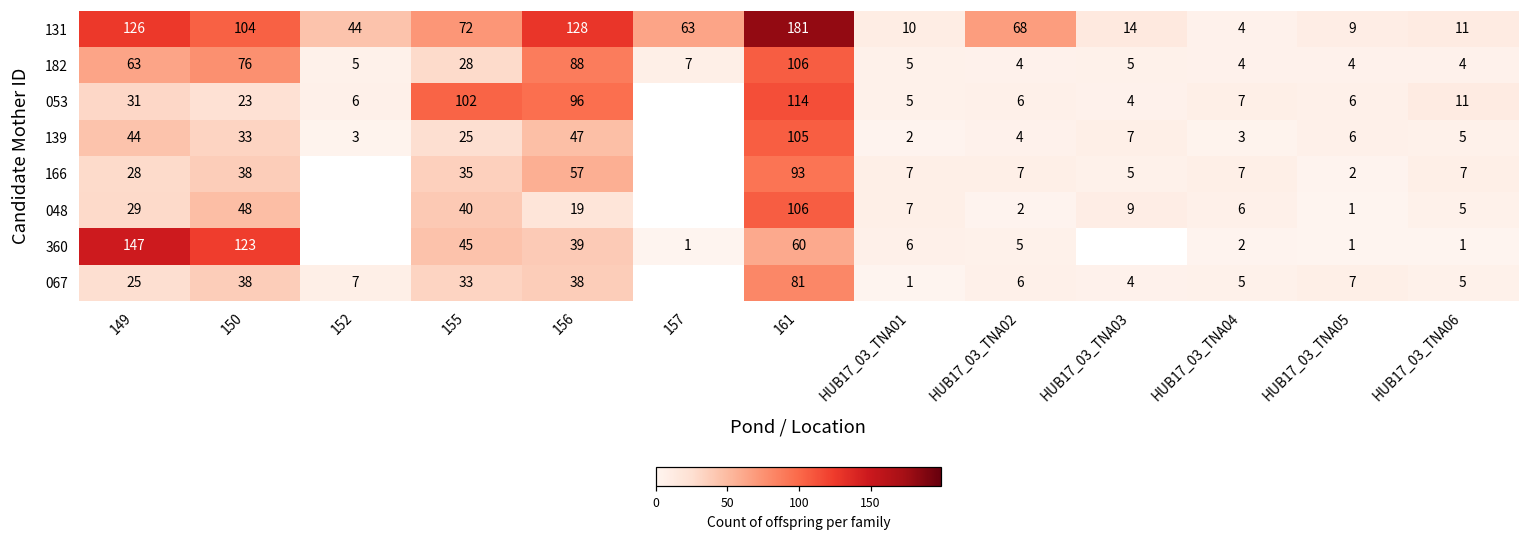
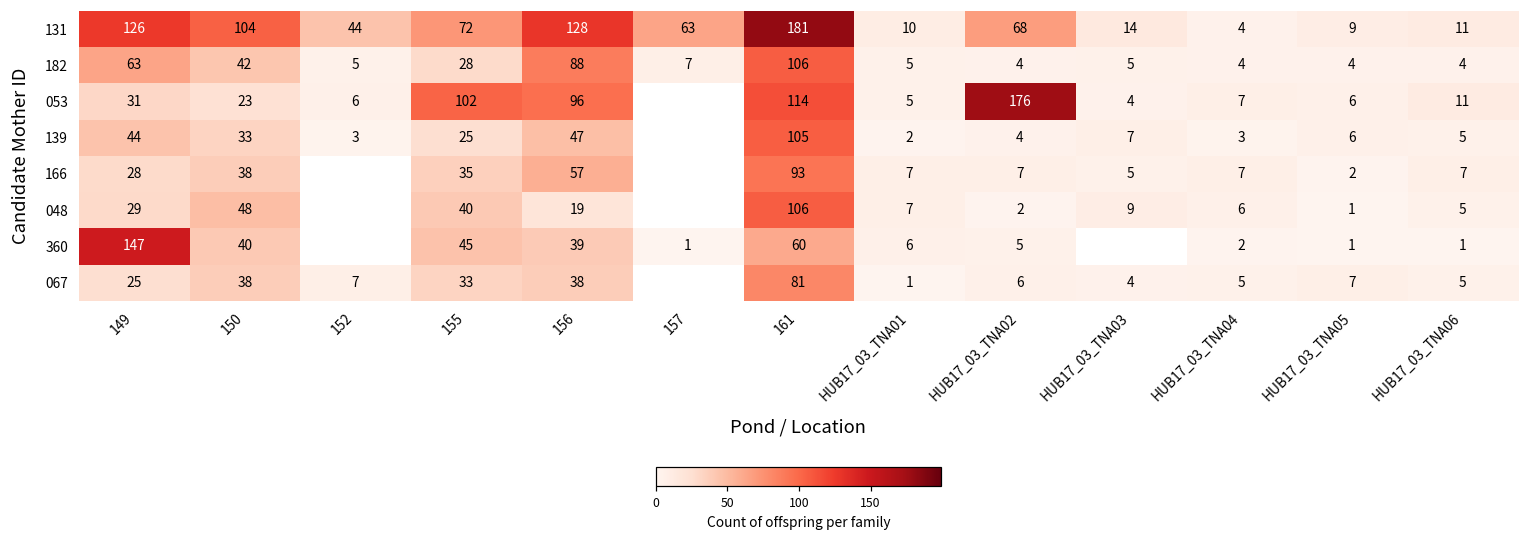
182, 150: 76 -> 42
053, HUB17_03_TNA02: 6 -> 176
360, 150: 123 -> 40
